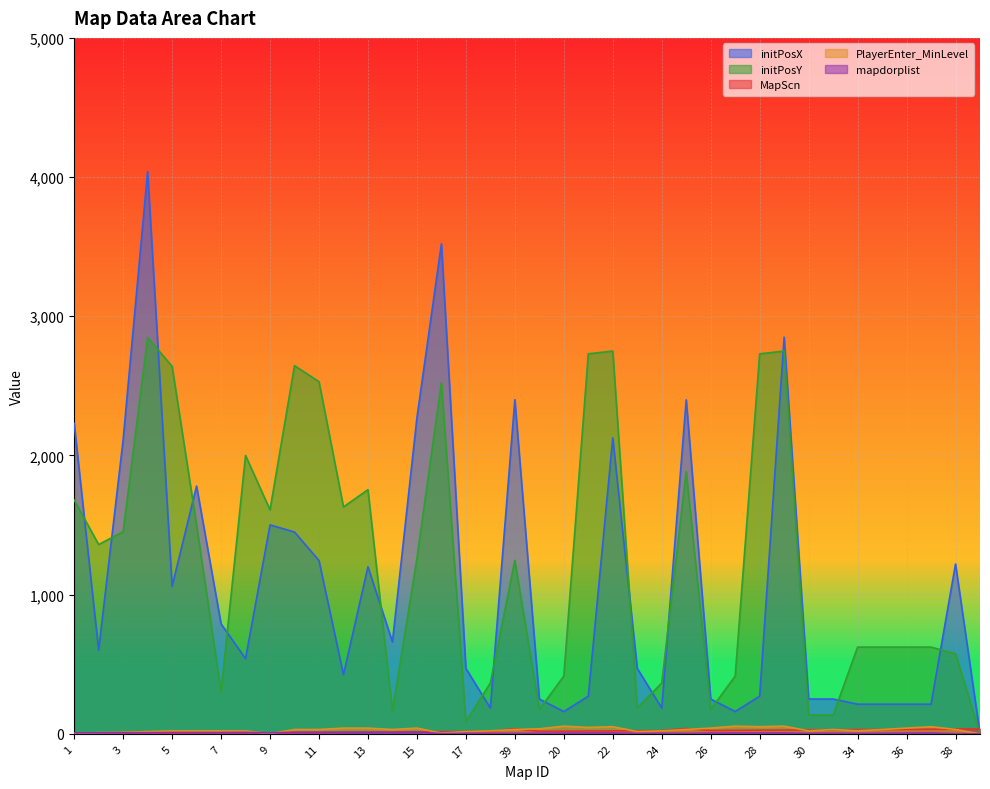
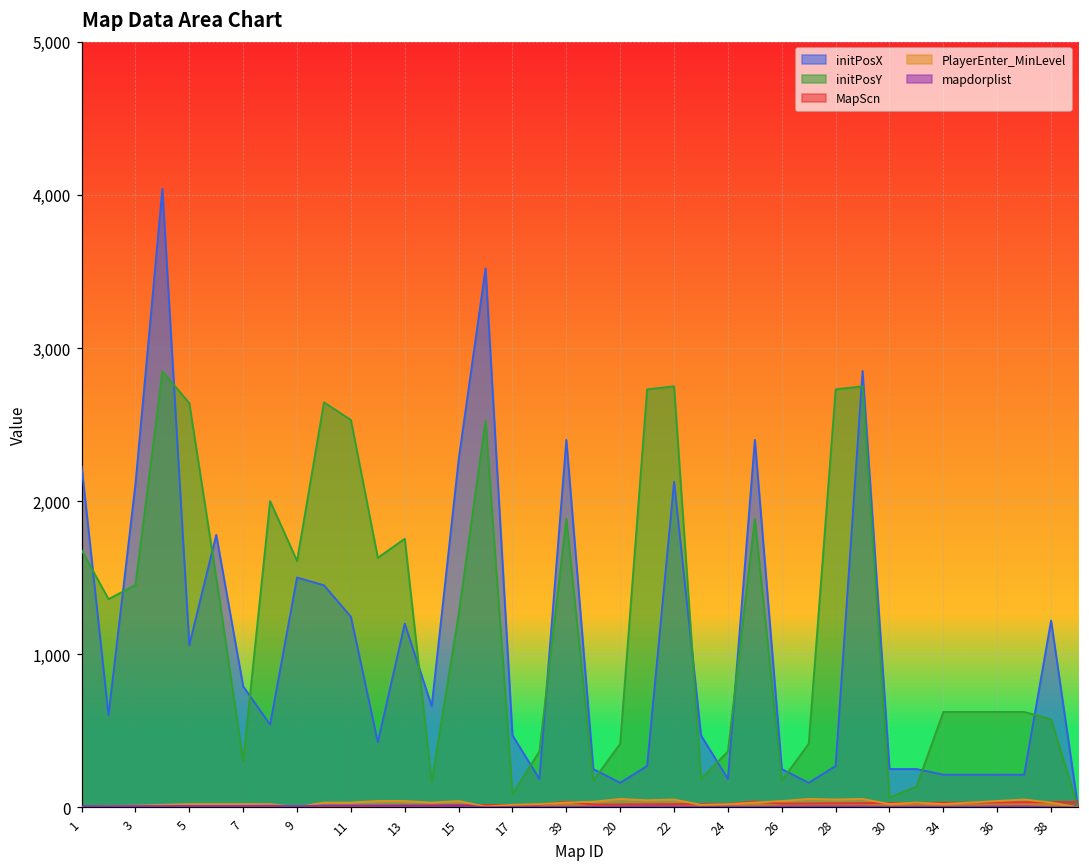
initPosY, 39: 1,250 -> 1,890
initPosY, 30: 140 -> 60
